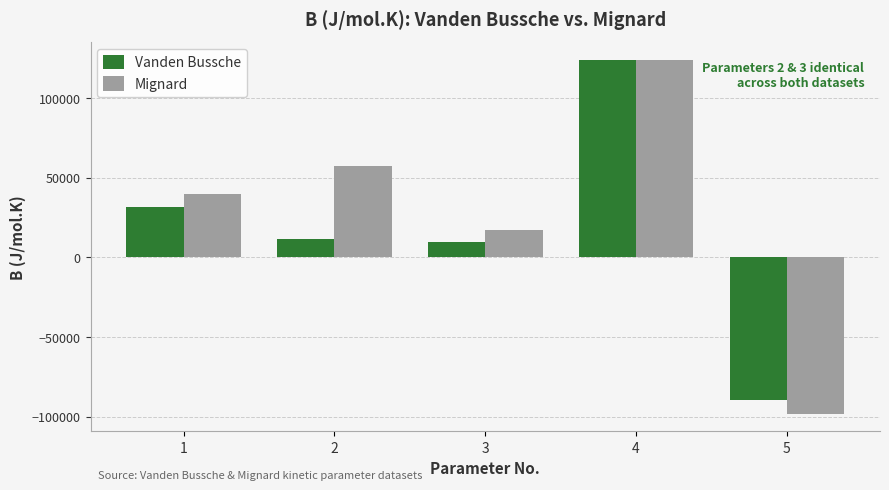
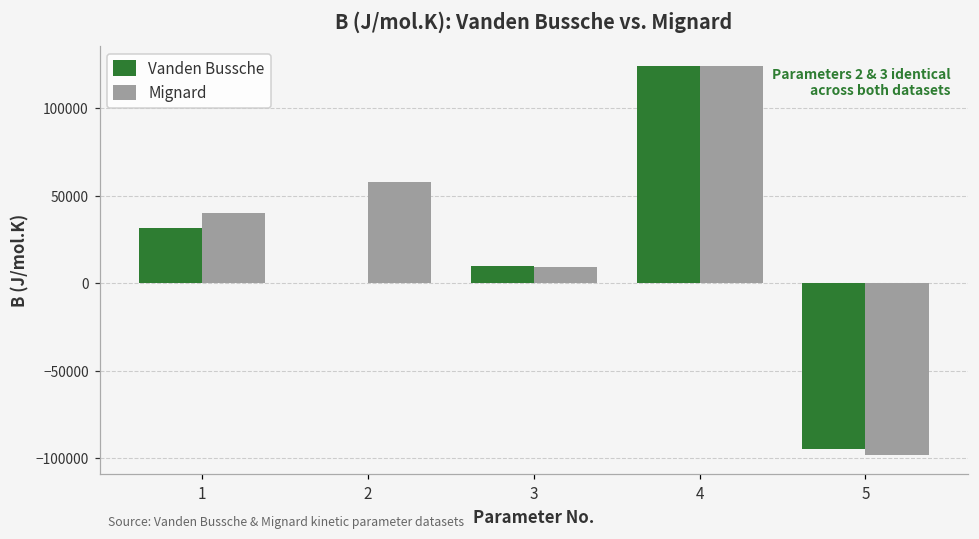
Vanden Bussche, 2: 12000 -> 0
Mignard, 3: 17000 -> 9000
Vanden Bussche, 5: -90000 -> -95000
